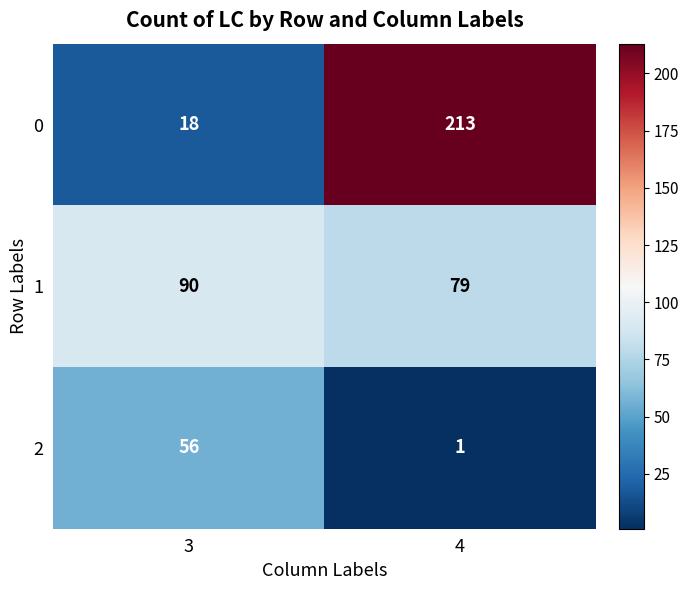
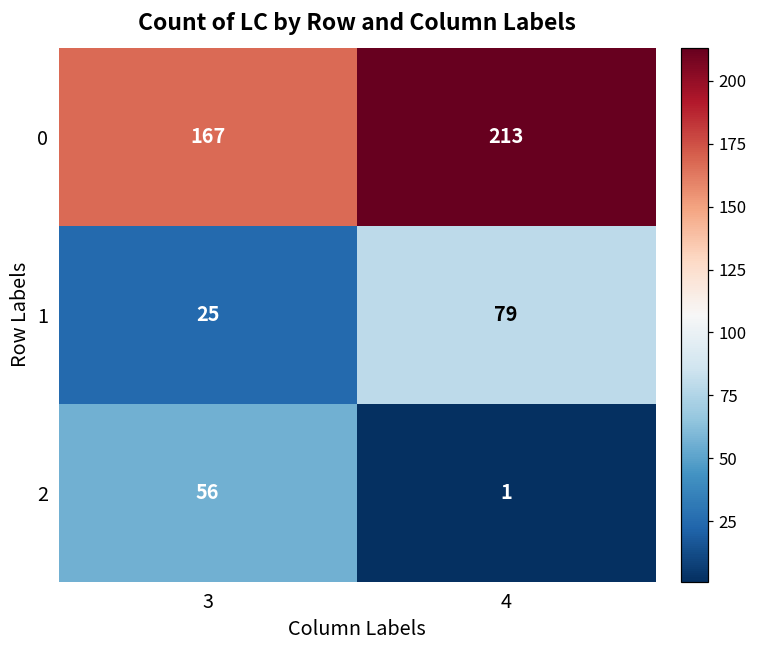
0, 3: 18 -> 167
1, 3: 90 -> 25
